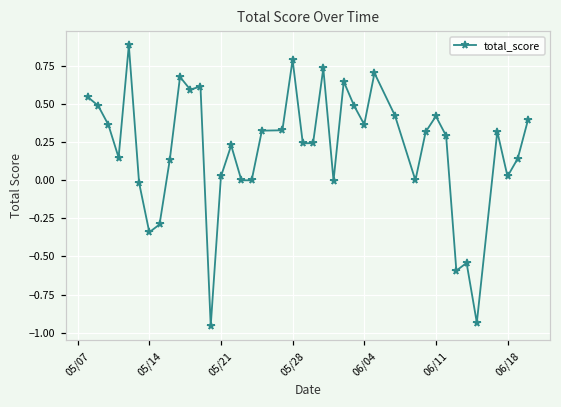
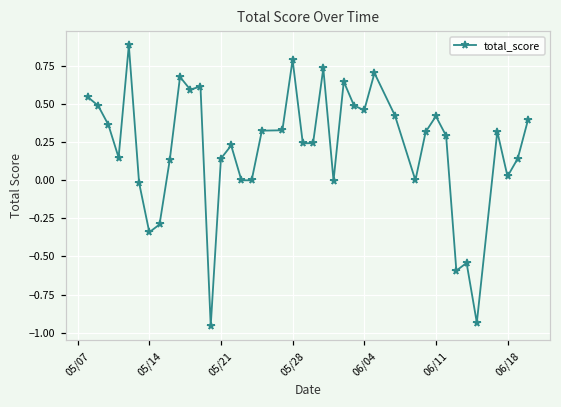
05/21: 0.03 -> 0.14
06/04: 0.37 -> 0.46
